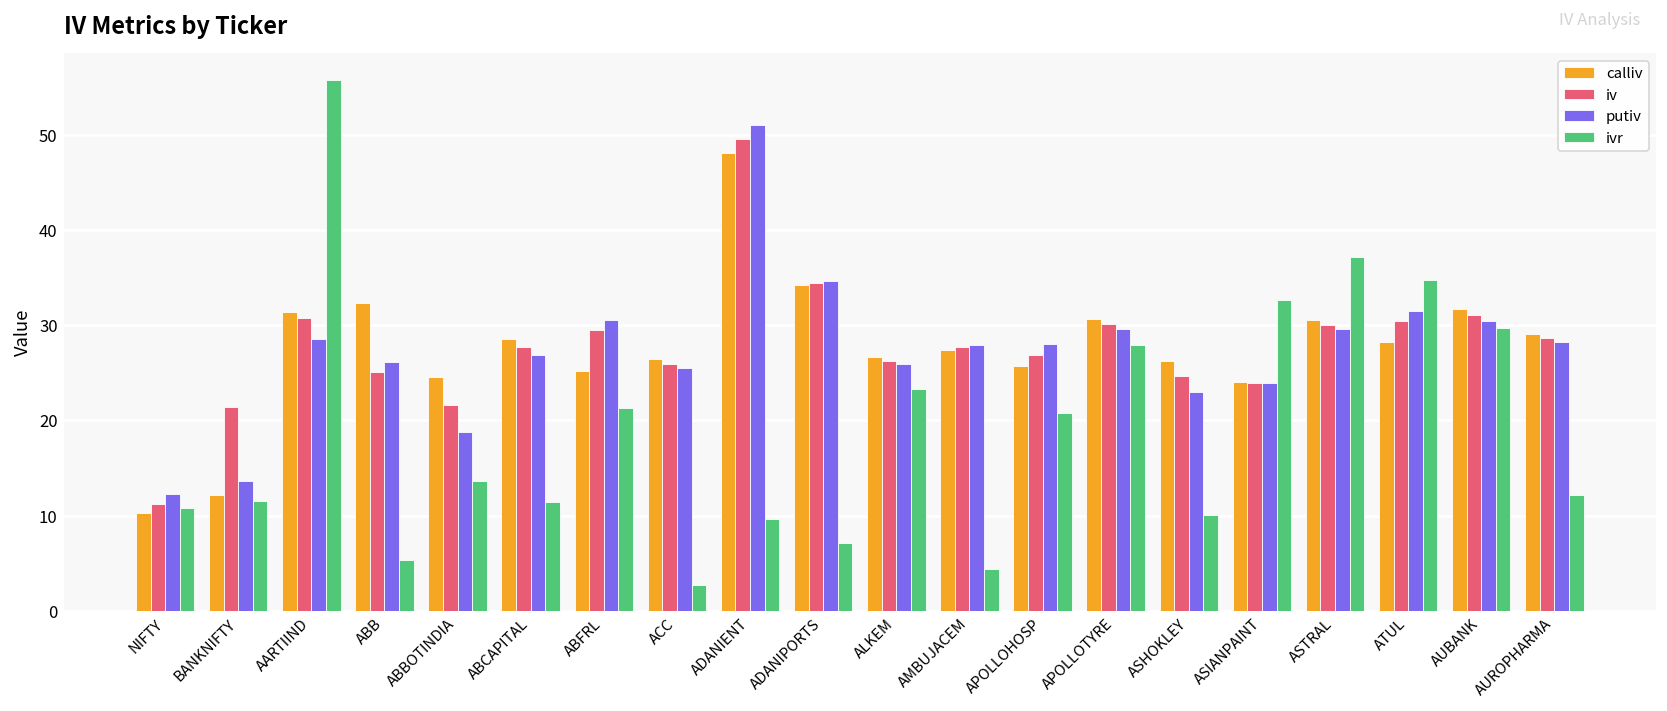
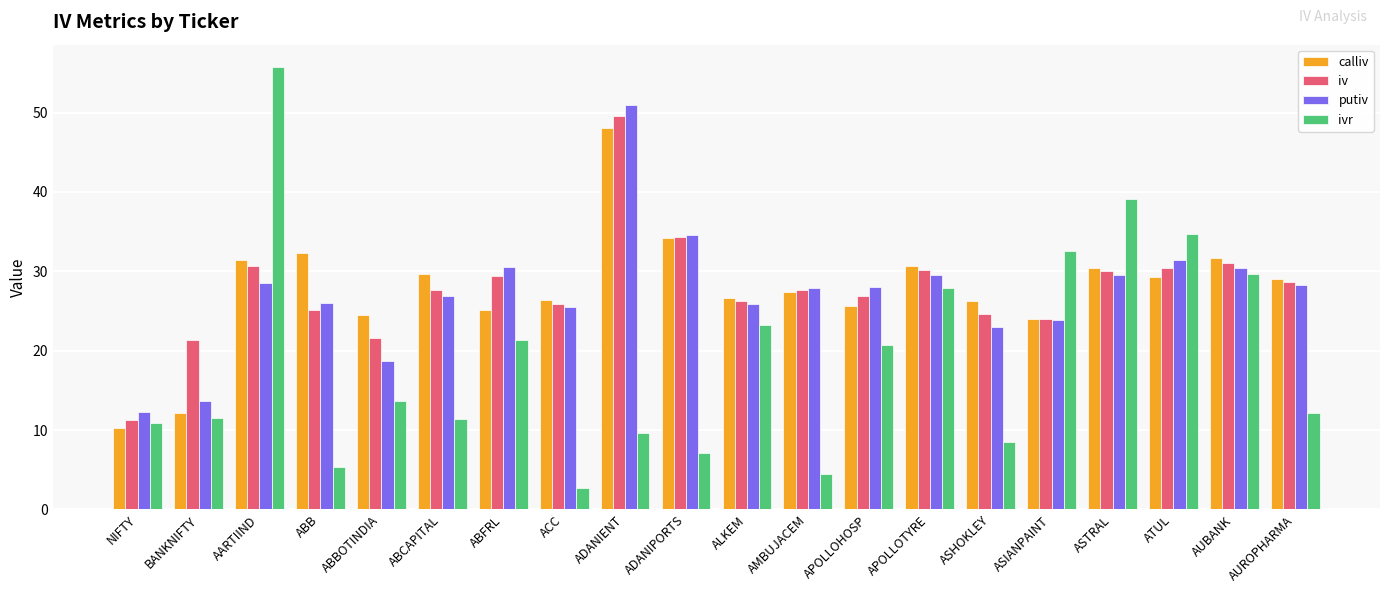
calliv, ABCAPITAL: 28 -> 30
ivr, ASHOKLEY: 10 -> 8
ivr, ASTRAL: 37 -> 39
calliv, ATUL: 28 -> 29
